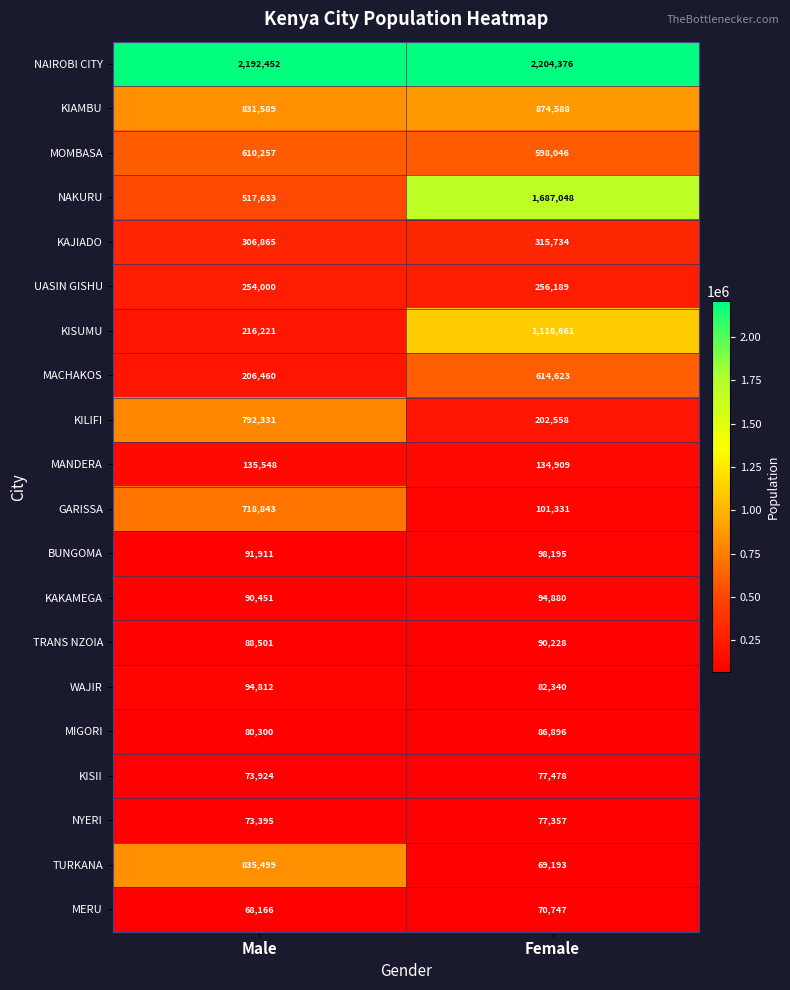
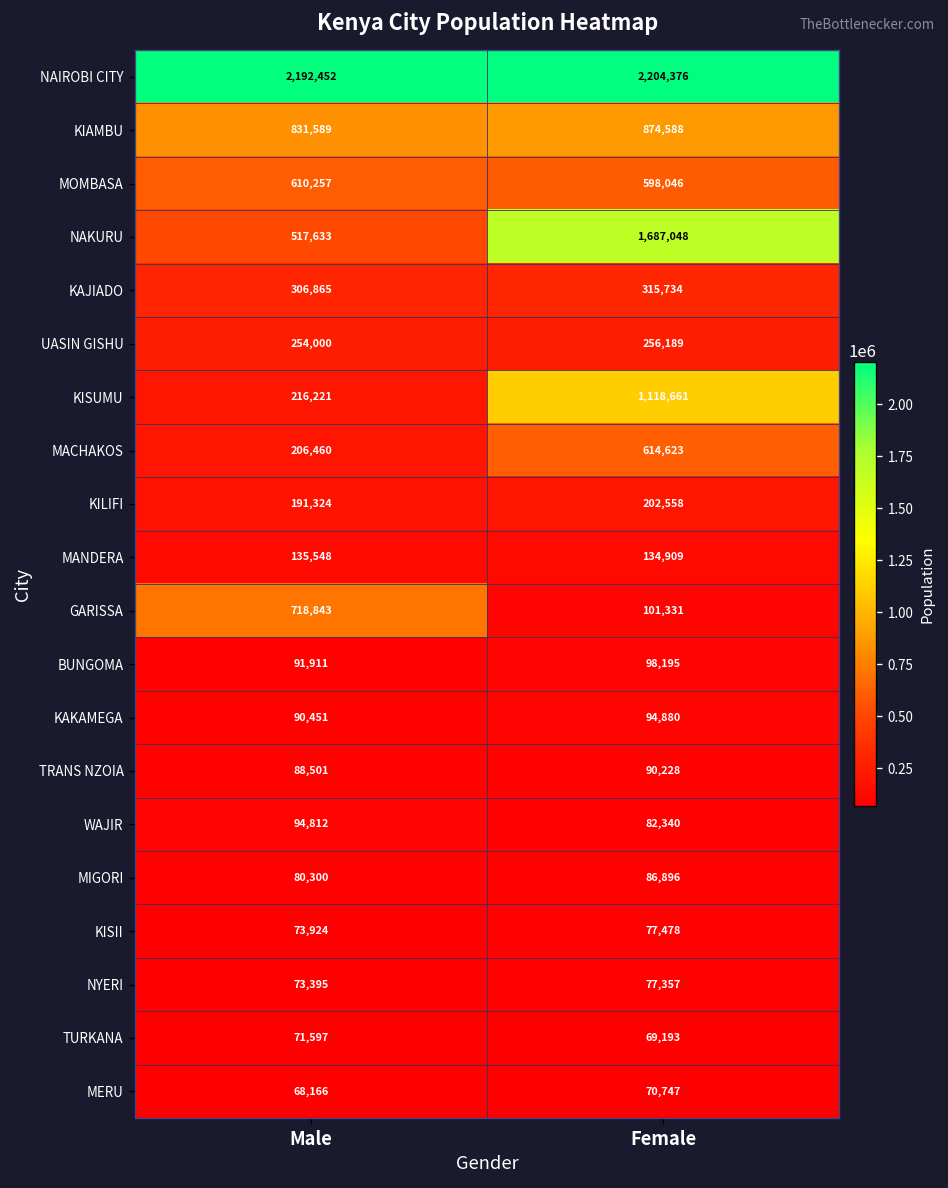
KILIFI, Male: 792,331 -> 191,324
TURKANA, Male: 835,499 -> 71,597
